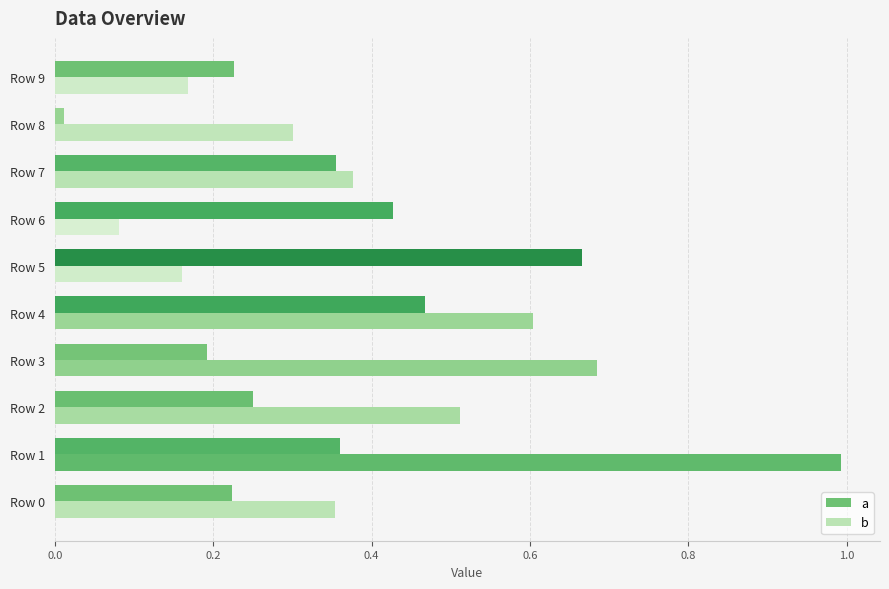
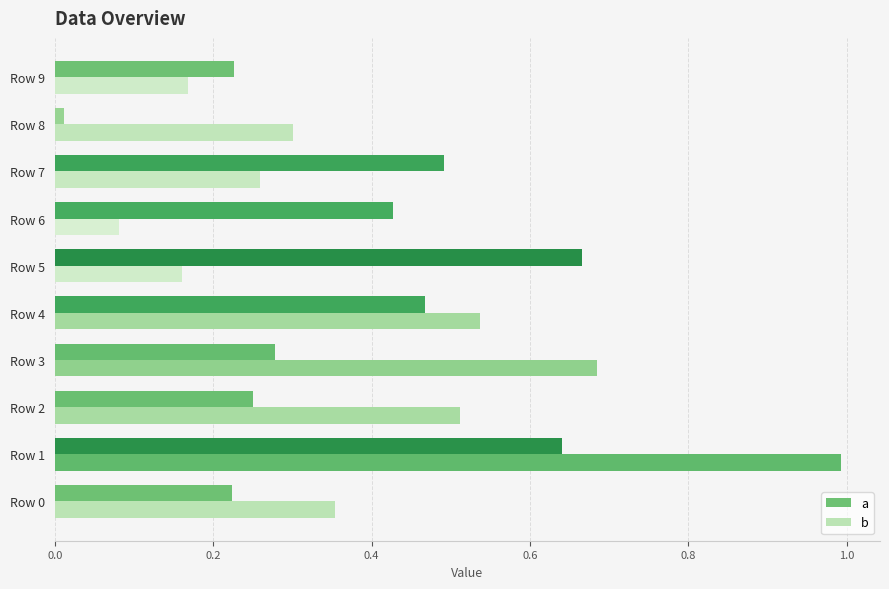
a, Row 7: 0.36 -> 0.49
b, Row 7: 0.38 -> 0.26
b, Row 4: 0.60 -> 0.54
a, Row 3: 0.19 -> 0.28
a, Row 1: 0.36 -> 0.64
